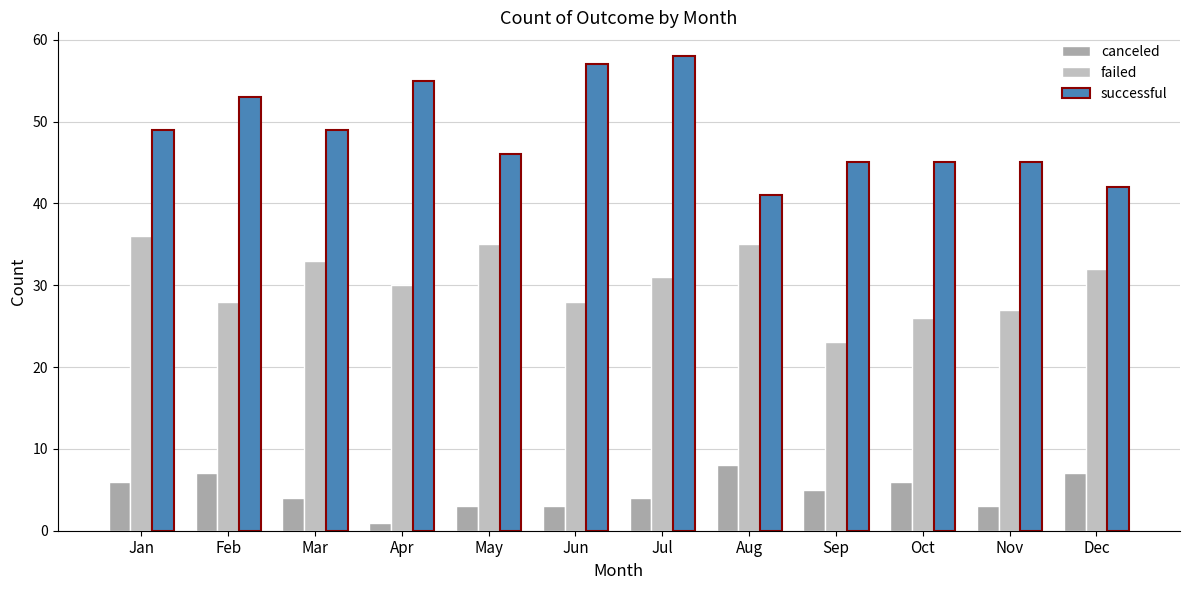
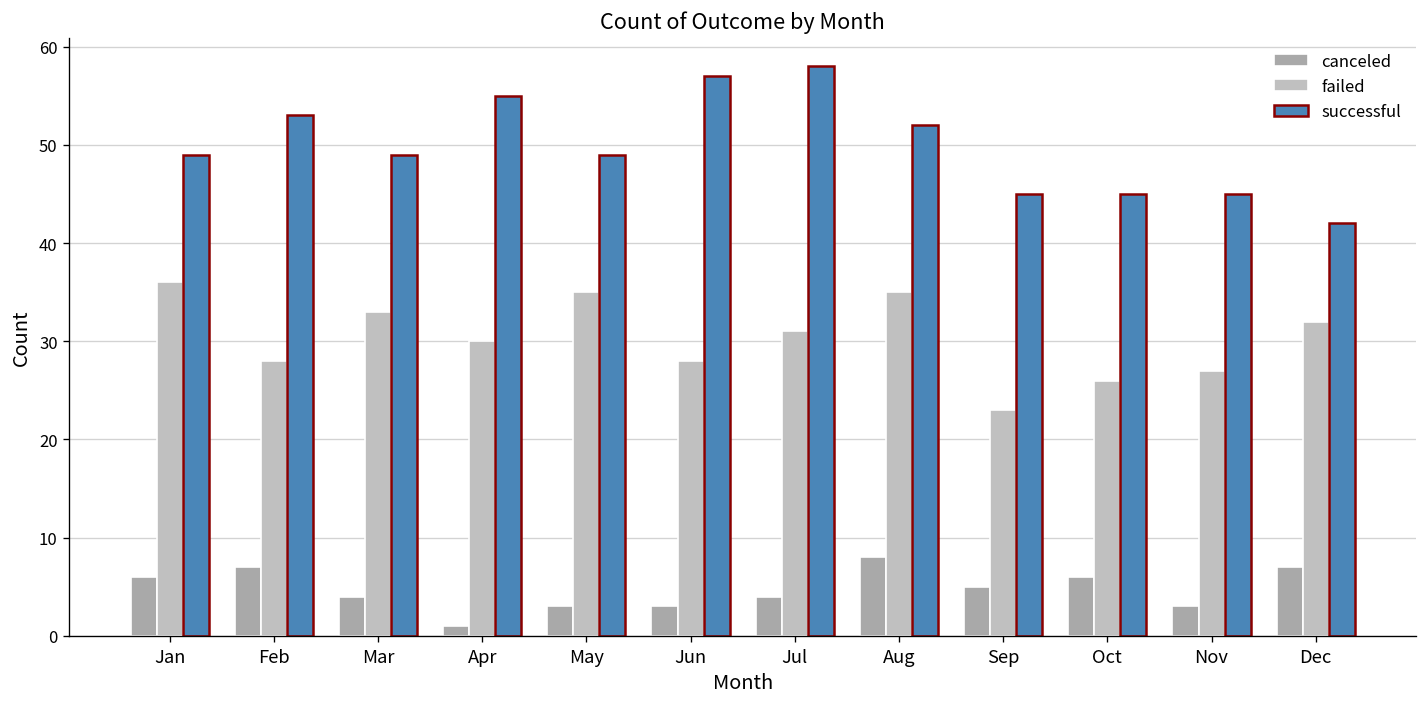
successful, May: 46 -> 49
successful, Aug: 41 -> 52
